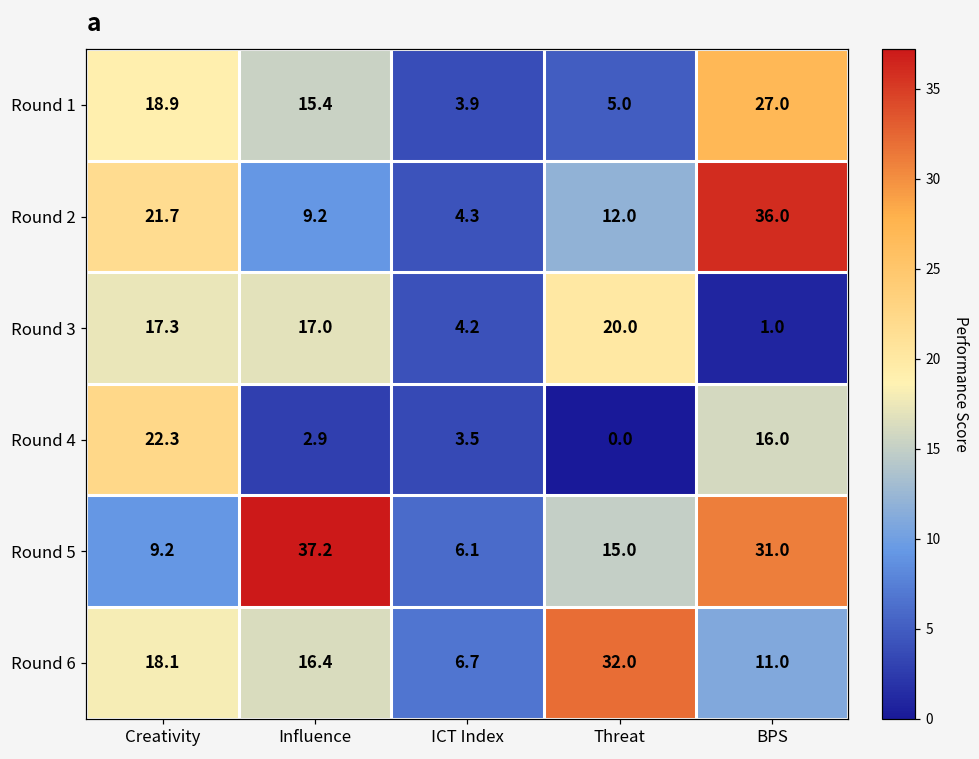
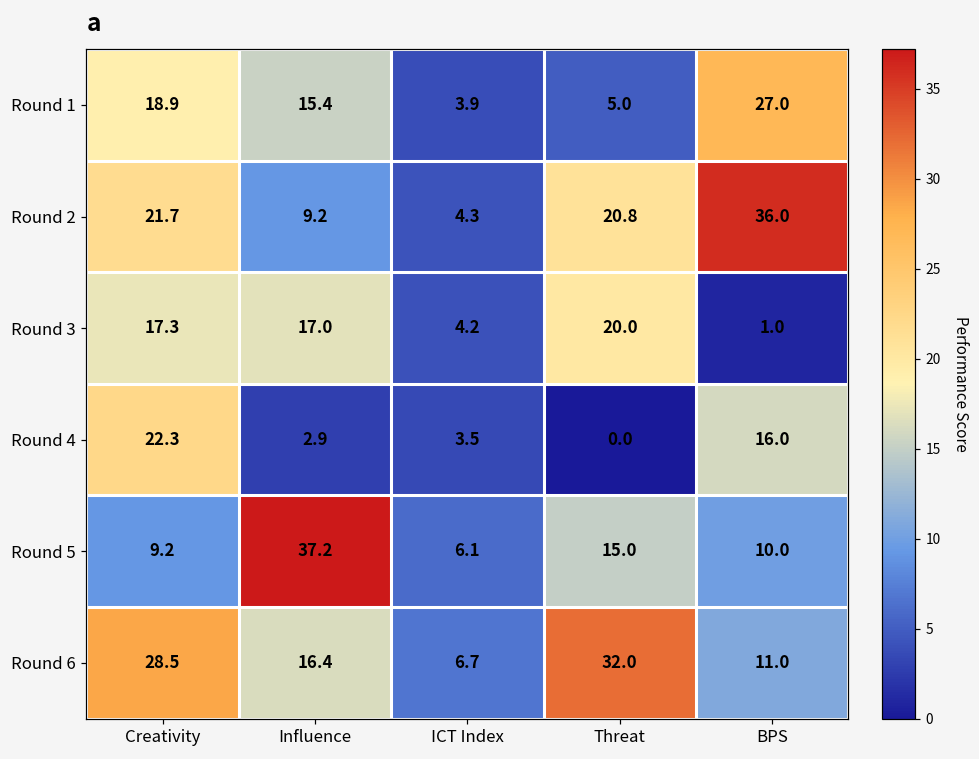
Round 2, Threat: 12.0 -> 20.8
Round 5, BPS: 31.0 -> 10.0
Round 6, Creativity: 18.1 -> 28.5
